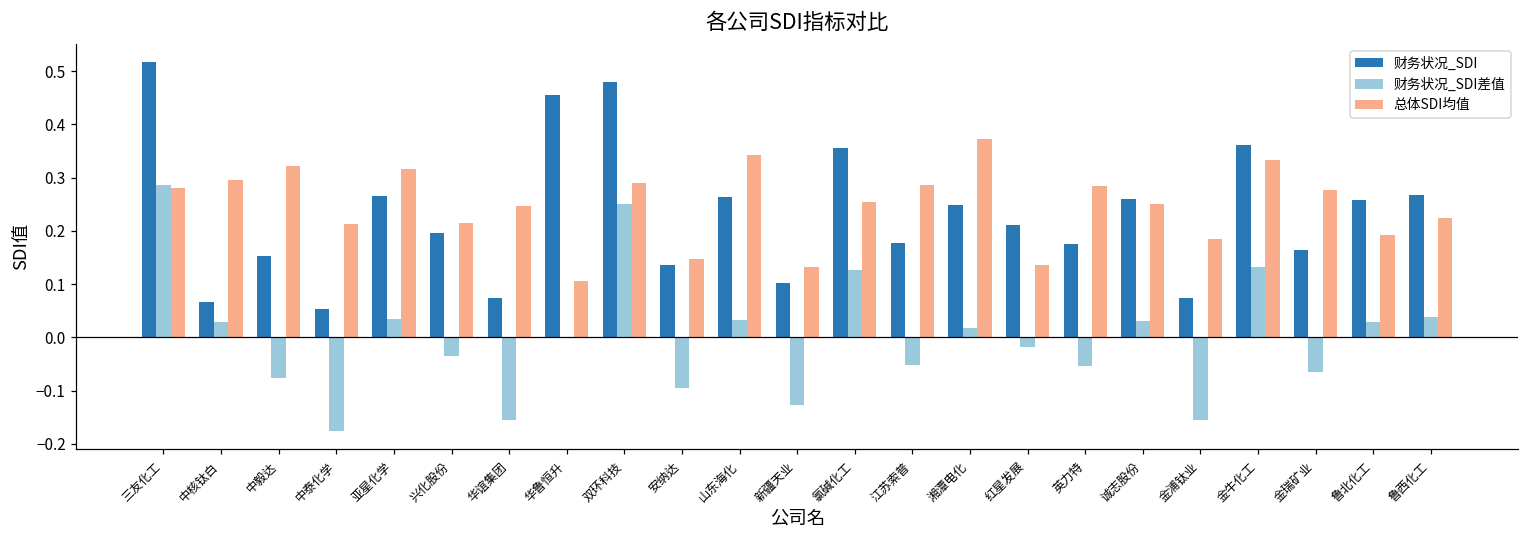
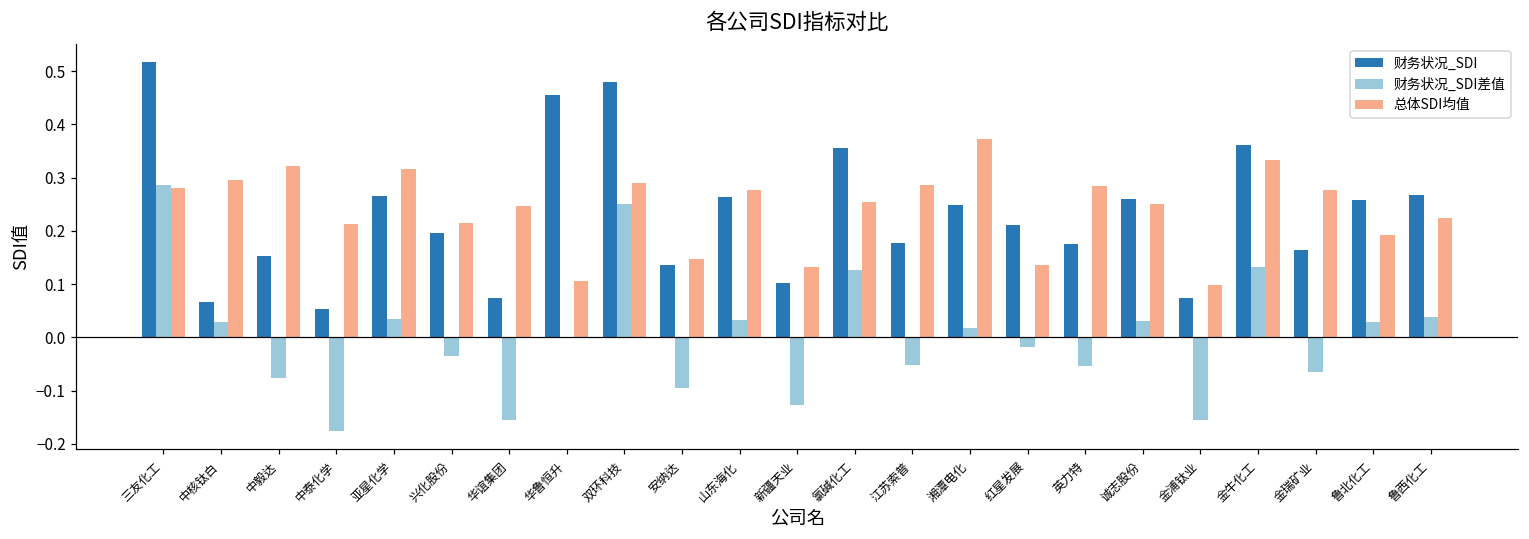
总体SDI均值, 山东海化: 0.34 -> 0.28
总体SDI均值, 金浦钛业: 0.18 -> 0.10
